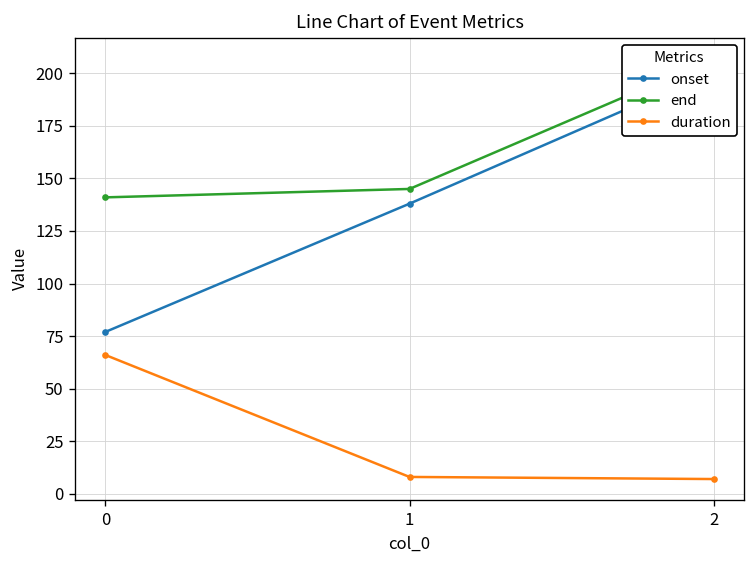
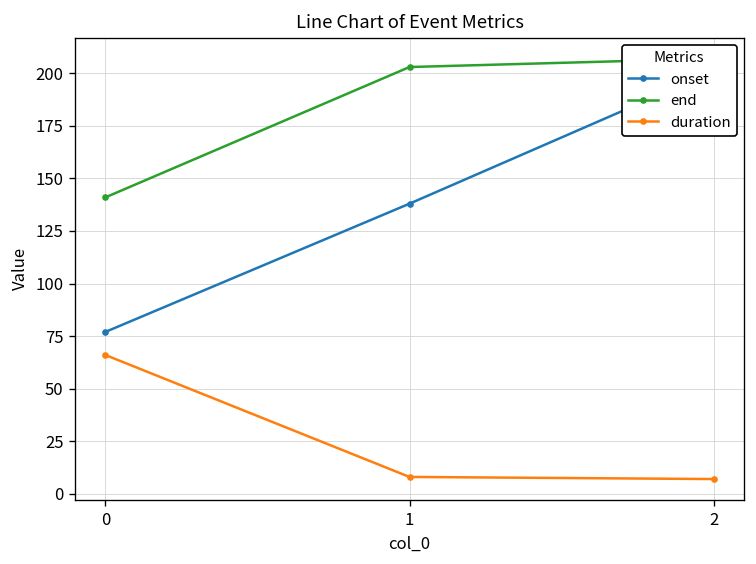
end, 1: 145 -> 203
